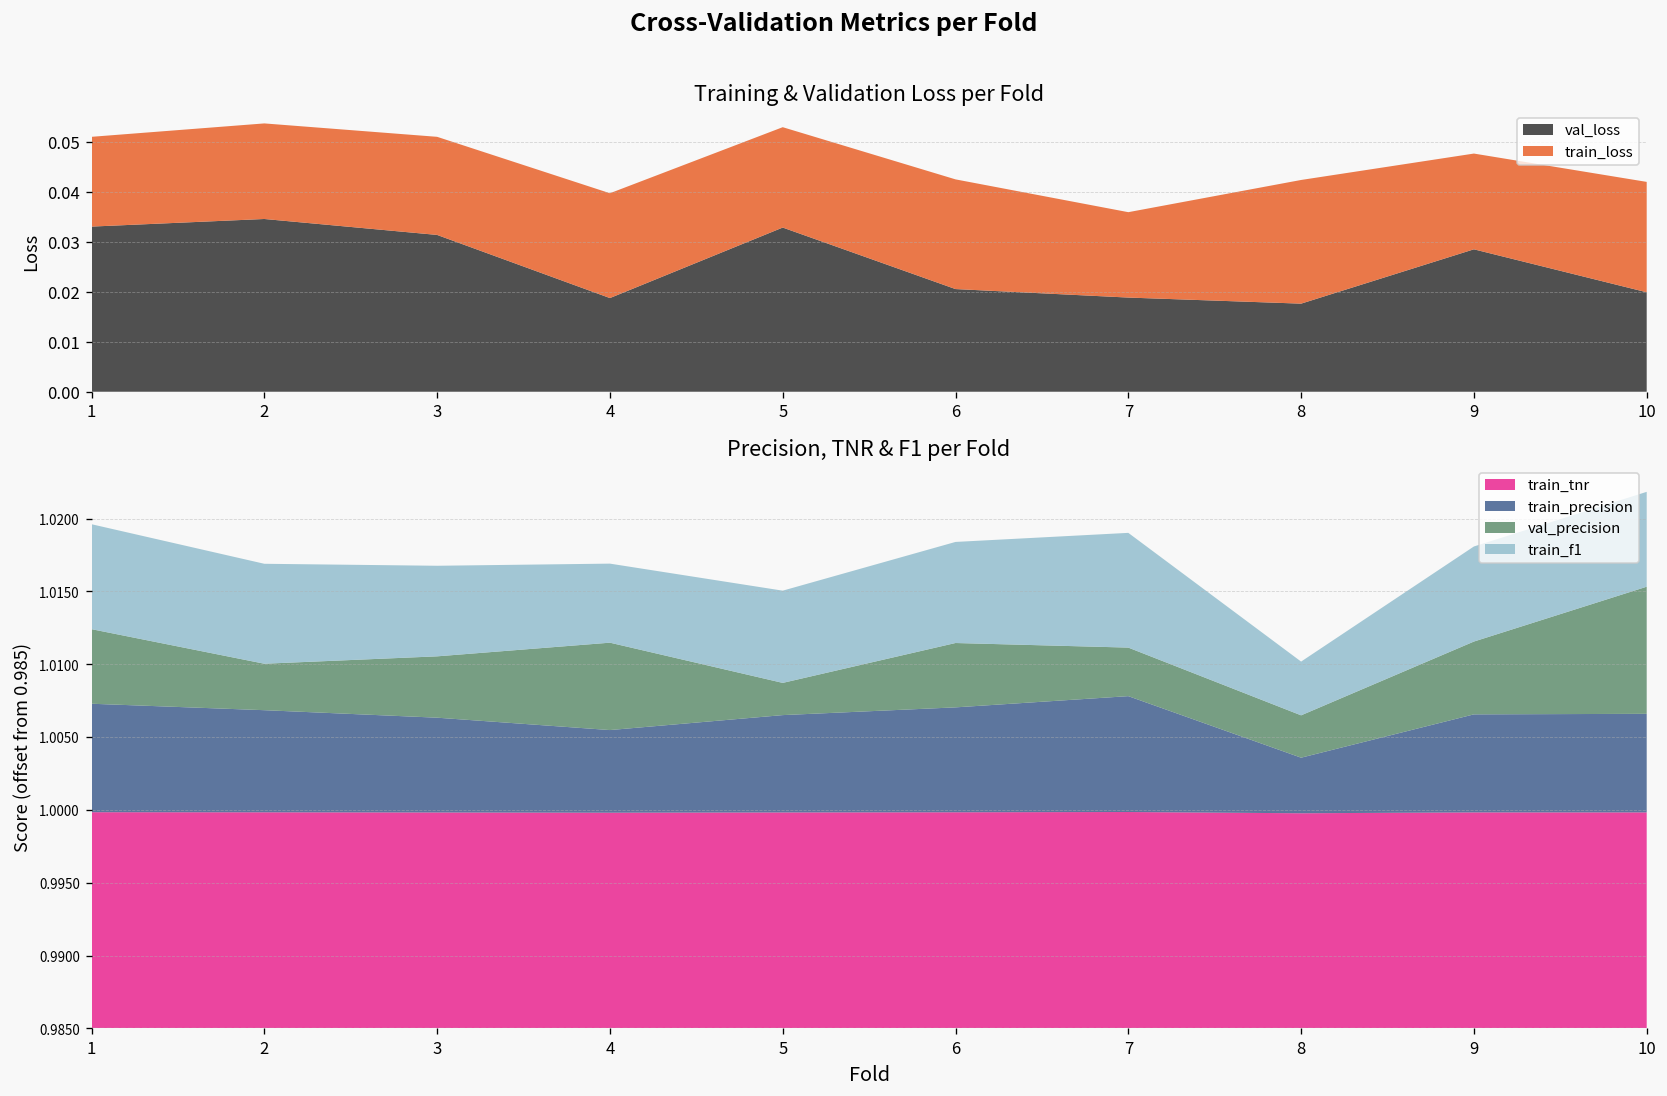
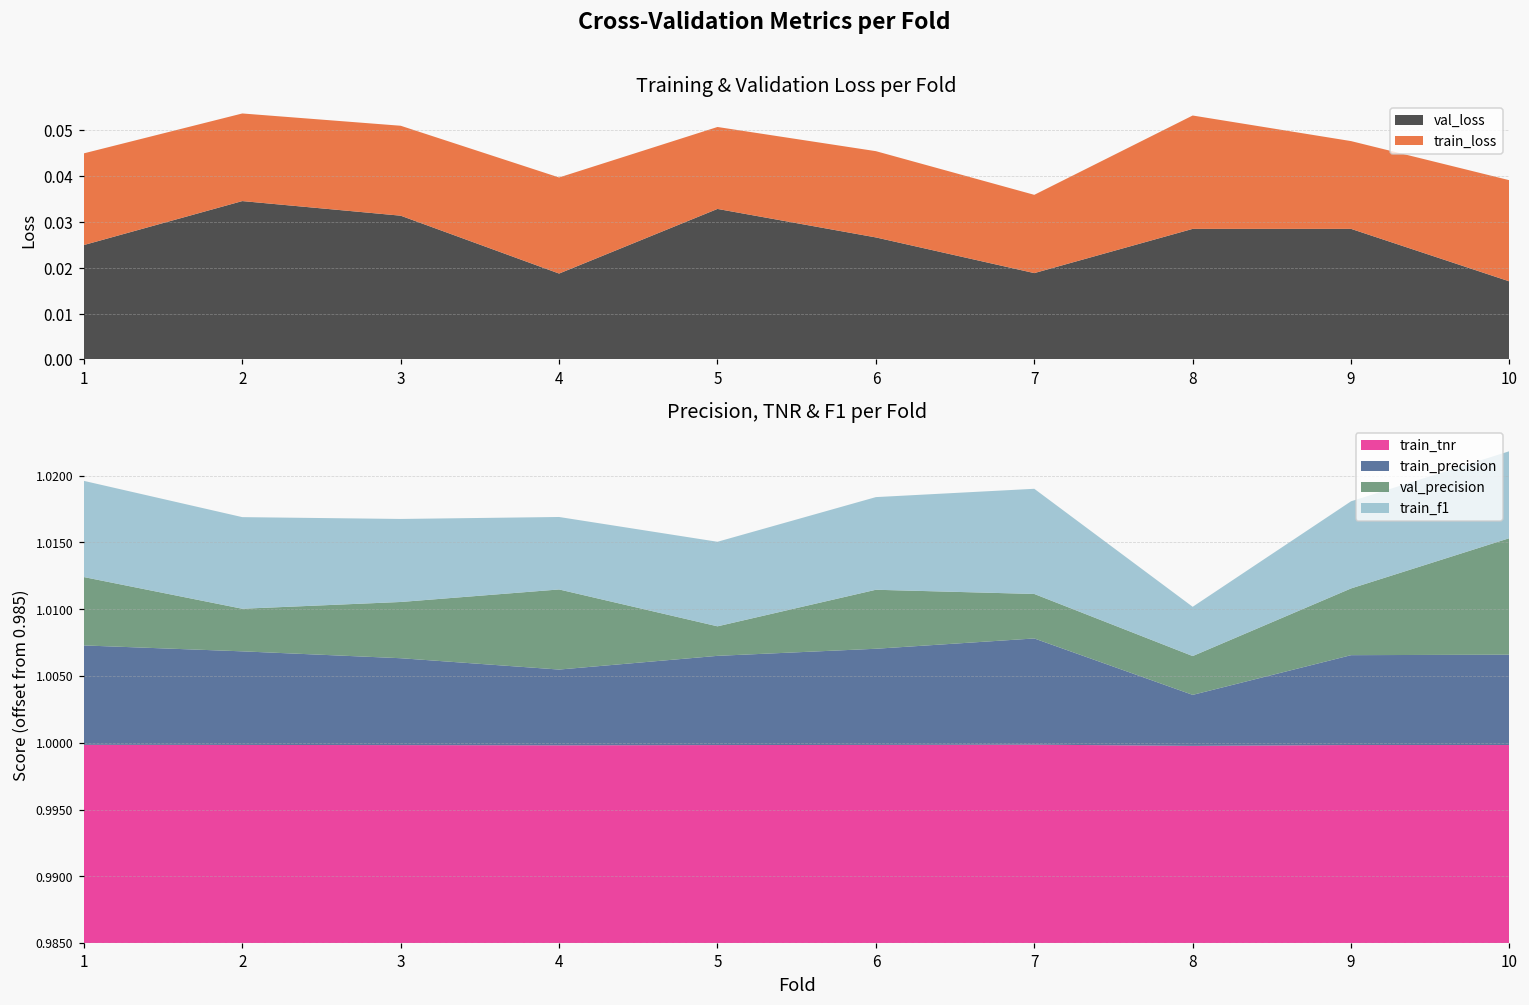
Training & Validation Loss per Fold, val_loss, 1: 0.033 -> 0.025
Training & Validation Loss per Fold, train_loss, 1: 0.018 -> 0.020
Training & Validation Loss per Fold, train_loss, 5: 0.020 -> 0.018
Training & Validation Loss per Fold, val_loss, 6: 0.021 -> 0.027
Training & Validation Loss per Fold, train_loss, 6: 0.022 -> 0.019
Training & Validation Loss per Fold, val_loss, 8: 0.018 -> 0.029
Training & Validation Loss per Fold, val_loss, 10: 0.020 -> 0.017
